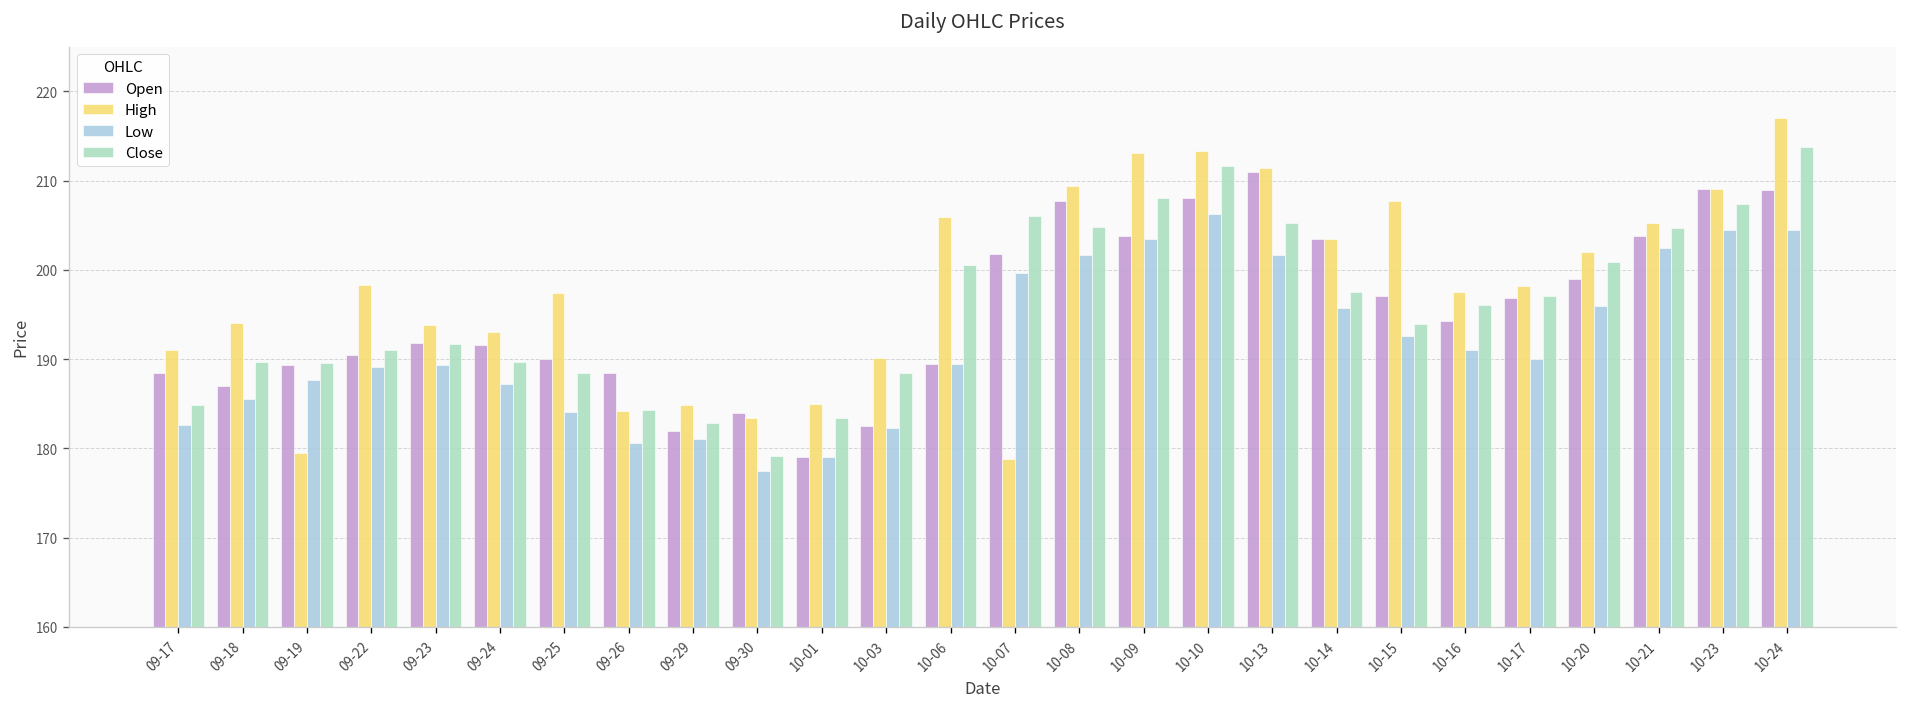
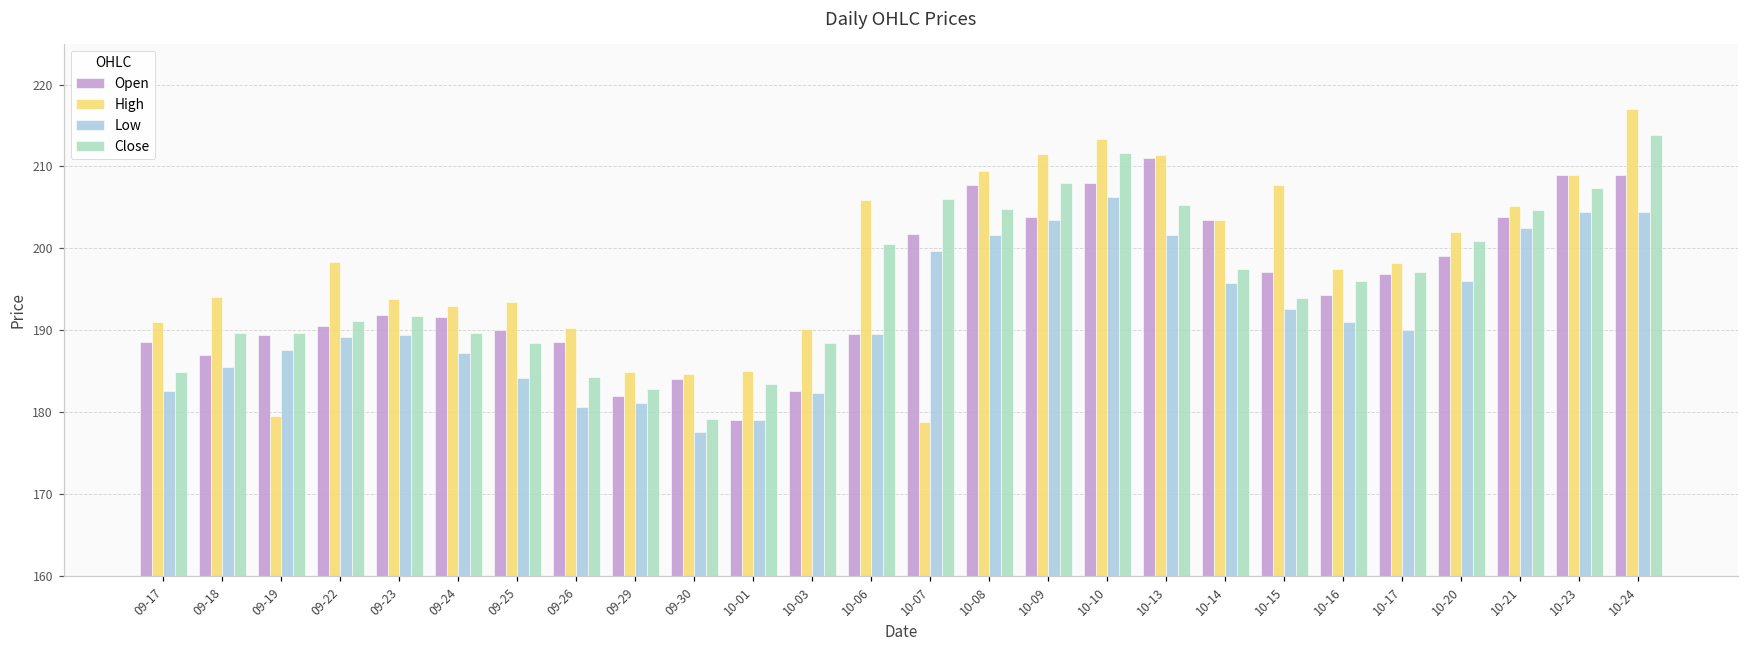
High, 09-25: 197 -> 193
High, 09-26: 184 -> 190
High, 09-30: 183 -> 185
High, 10-09: 213 -> 212
